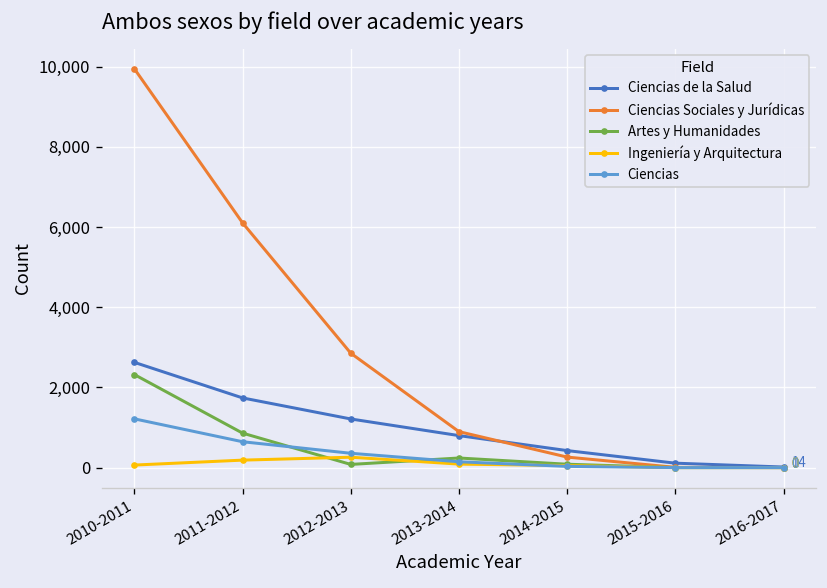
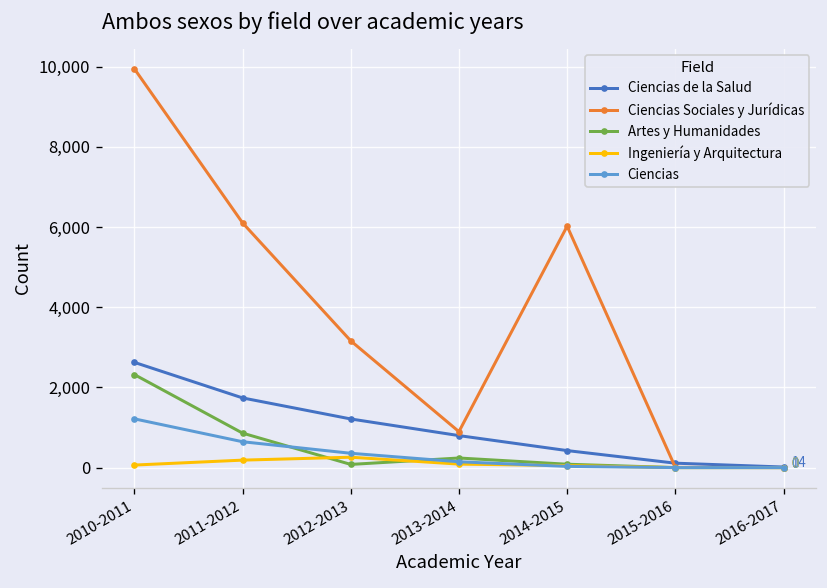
Ciencias Sociales y Jurídicas, 2012-2013: 2,900 -> 3,200
Ciencias Sociales y Jurídicas, 2014-2015: 300 -> 6,000
